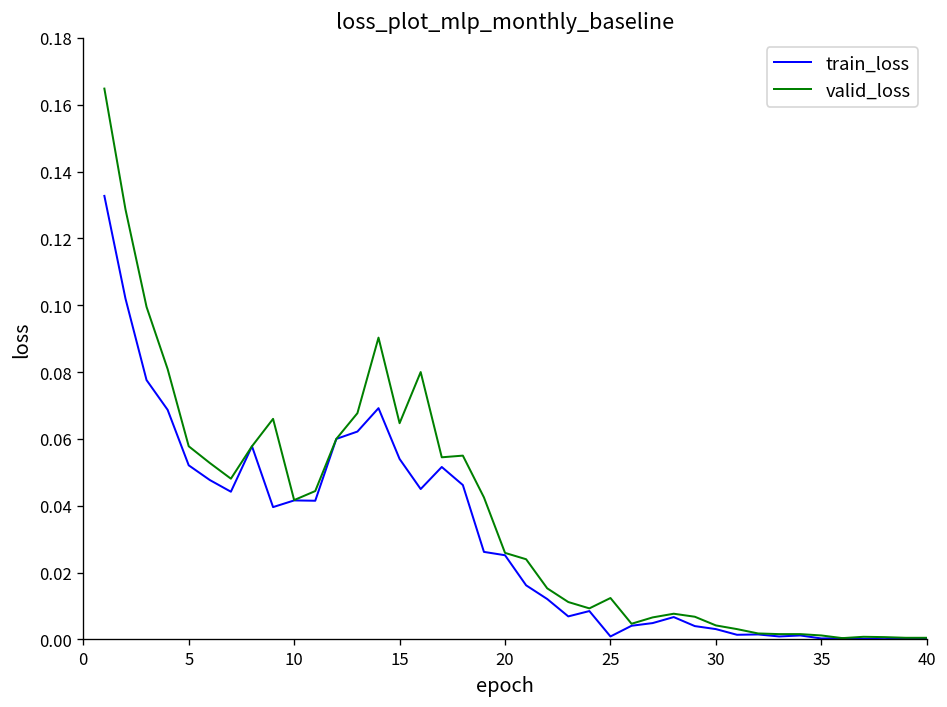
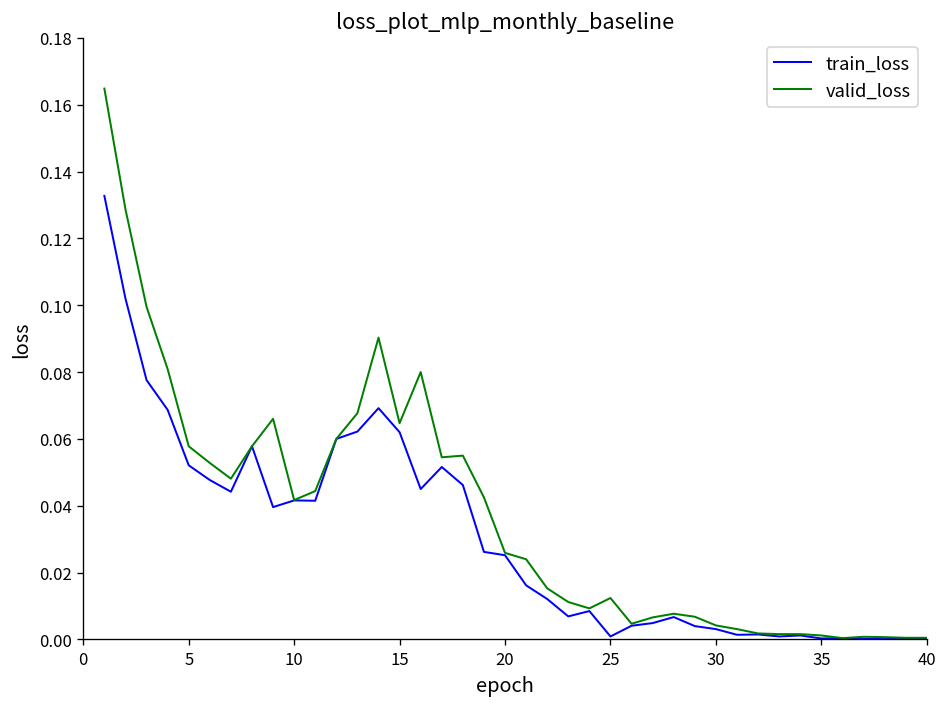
train_loss, 15: 0.054 -> 0.062
